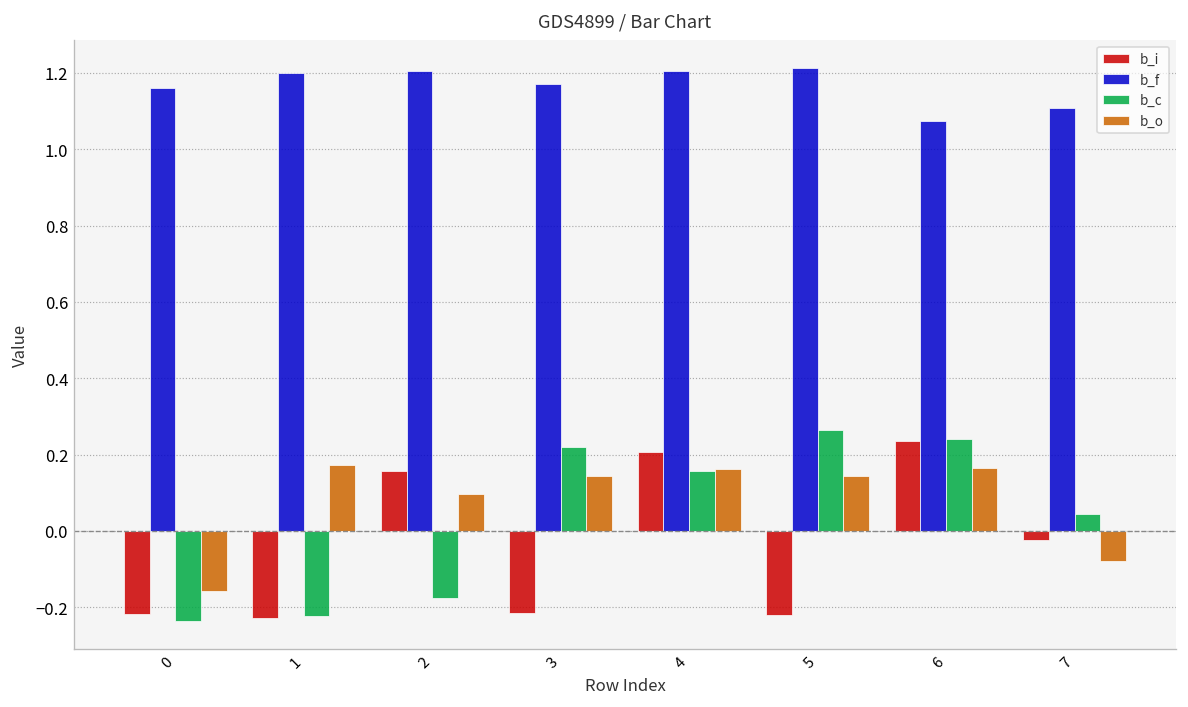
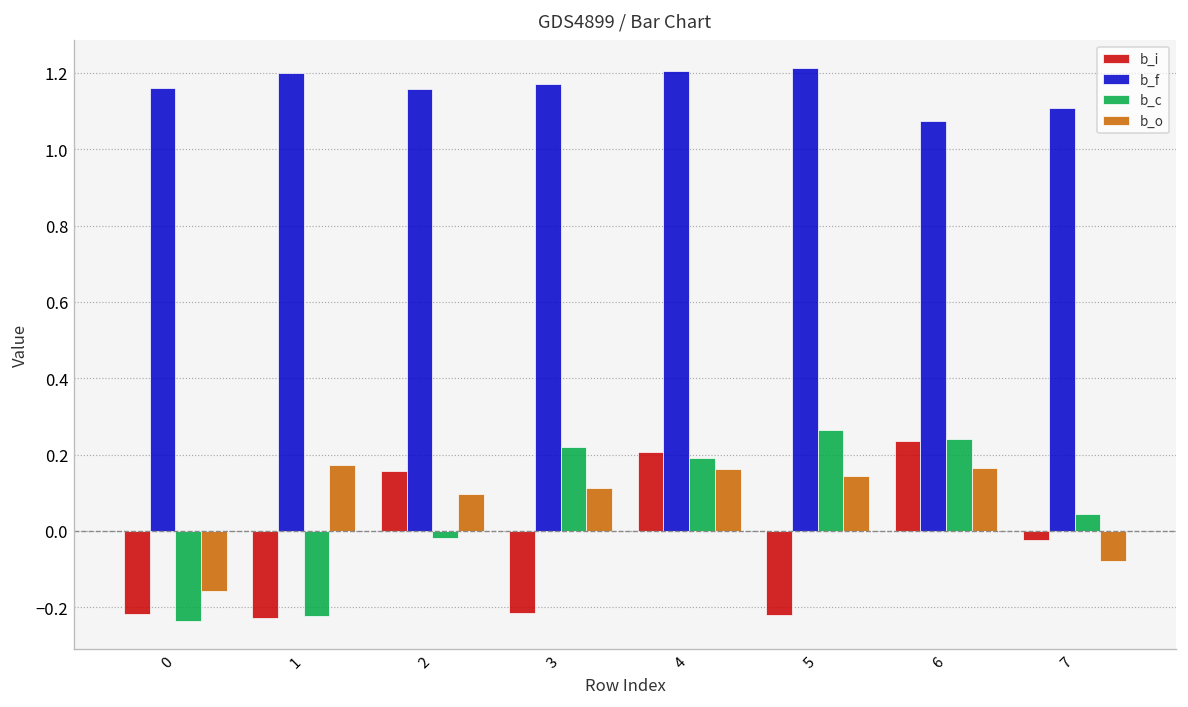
b_f, 2: 1.21 -> 1.16
b_c, 2: -0.18 -> -0.02
b_o, 3: 0.14 -> 0.11
b_c, 4: 0.16 -> 0.19
